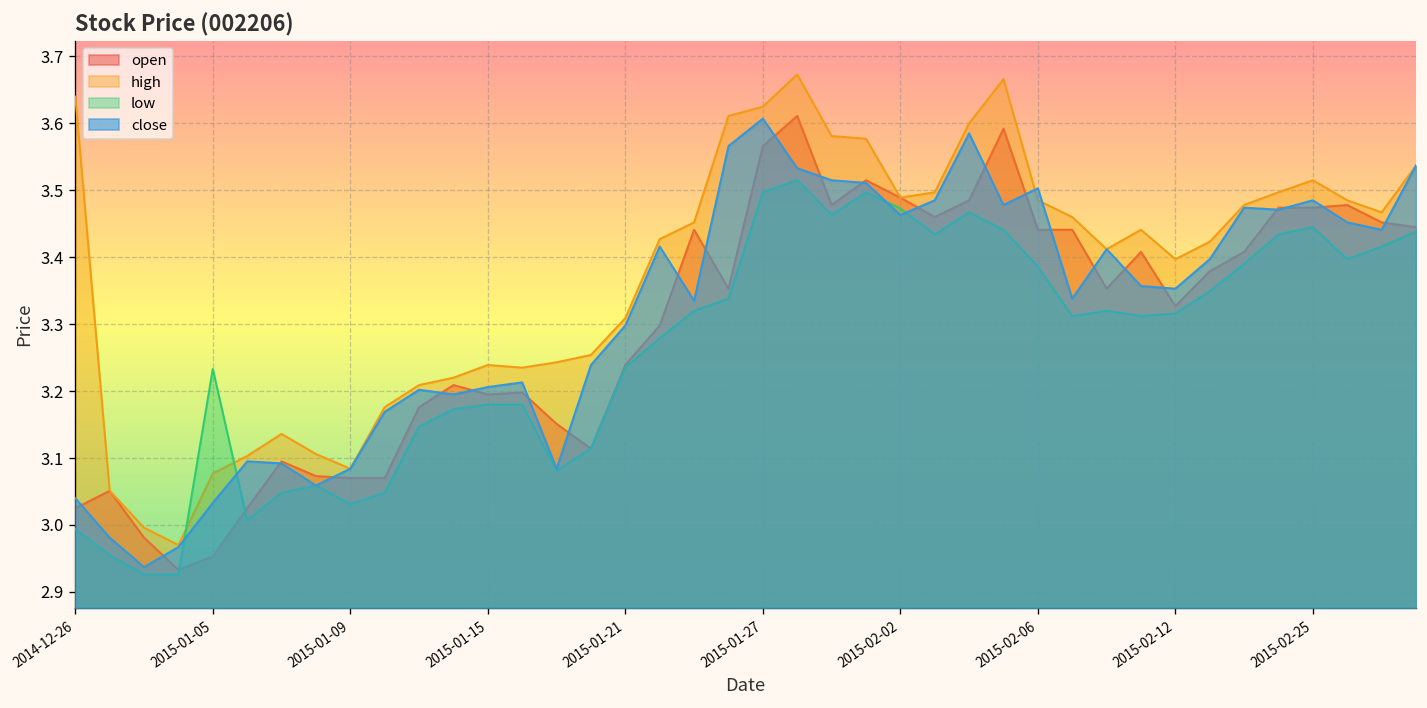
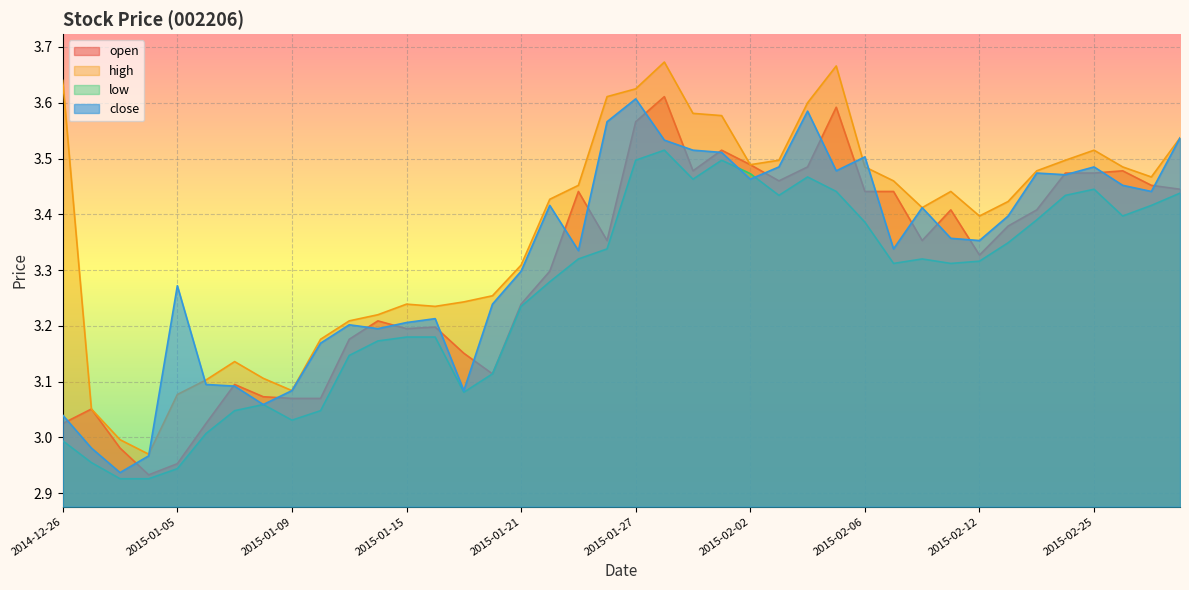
low, 2015-01-05: 3.23 -> 2.94
close, 2015-01-05: 3.03 -> 3.27
